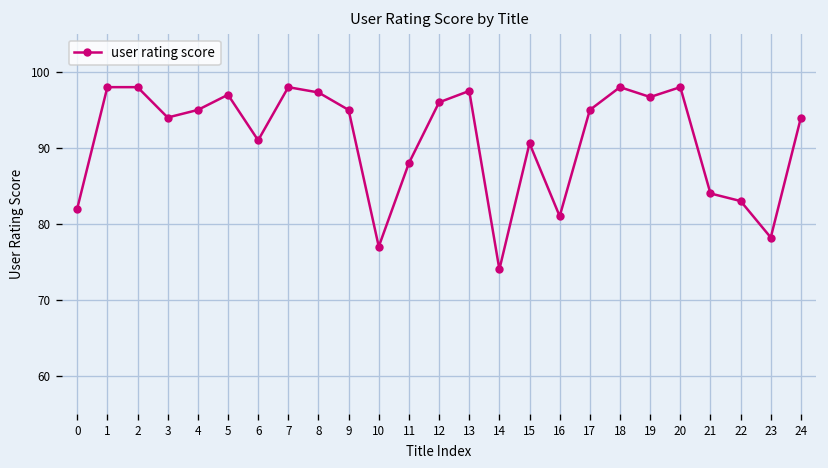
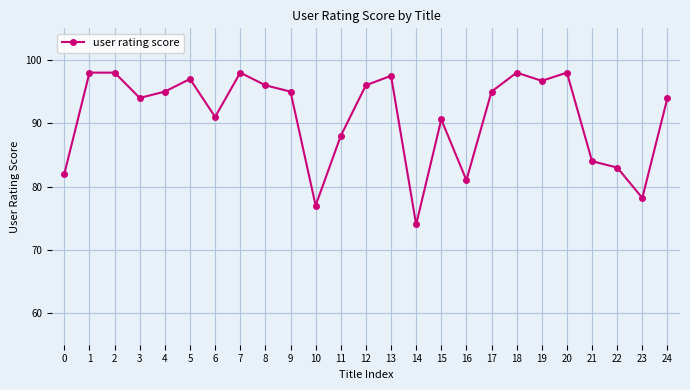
8: 97 -> 96
